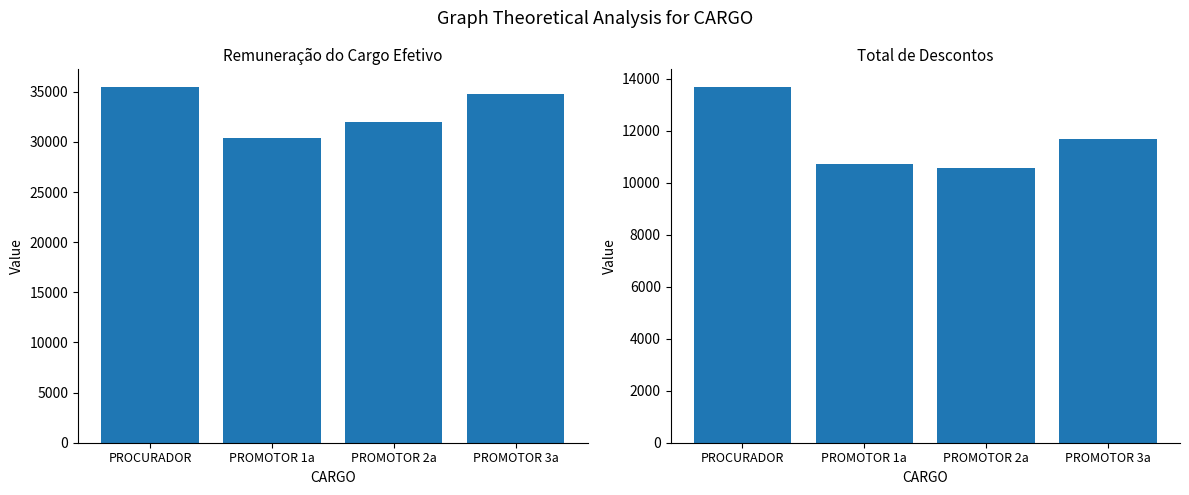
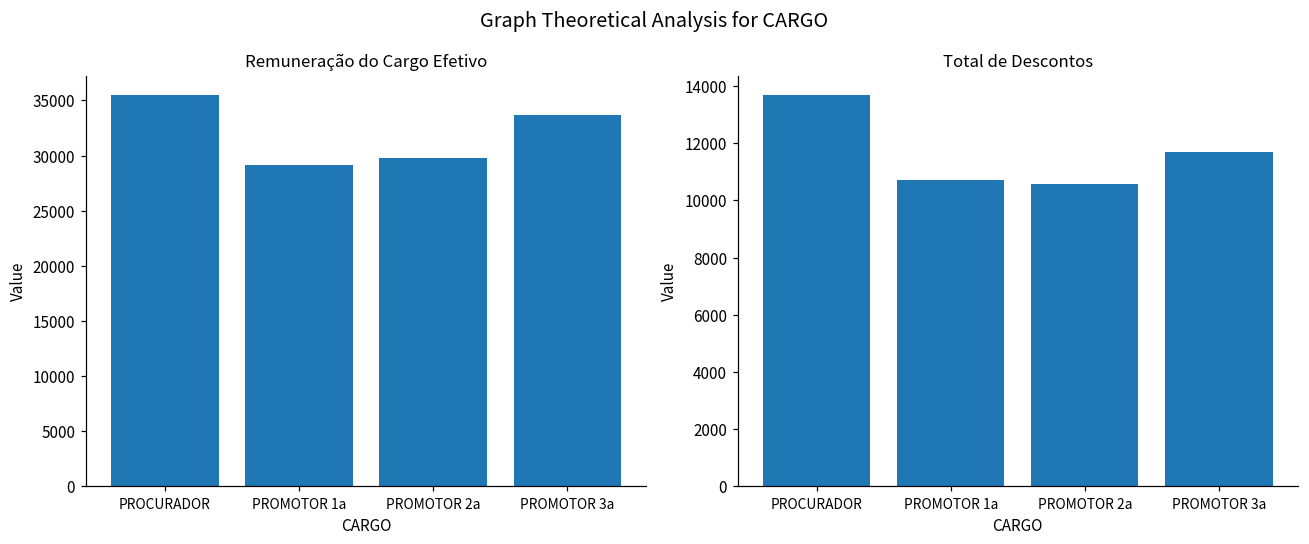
Remuneração do Cargo Efetivo, PROMOTOR 1a: 30400 -> 29200
Remuneração do Cargo Efetivo, PROMOTOR 2a: 32000 -> 29800
Remuneração do Cargo Efetivo, PROMOTOR 3a: 34800 -> 33700
